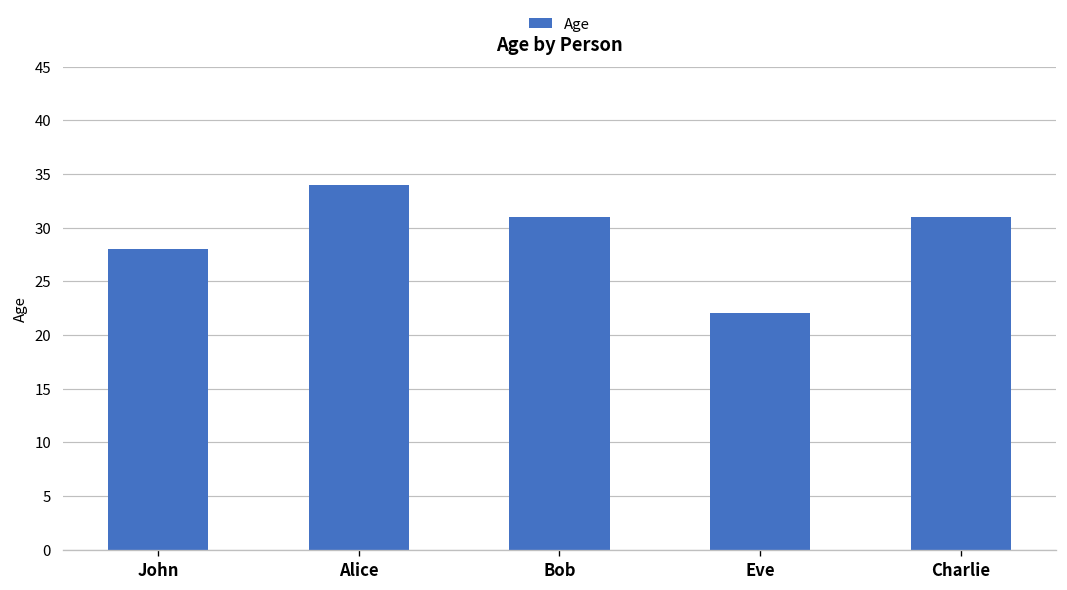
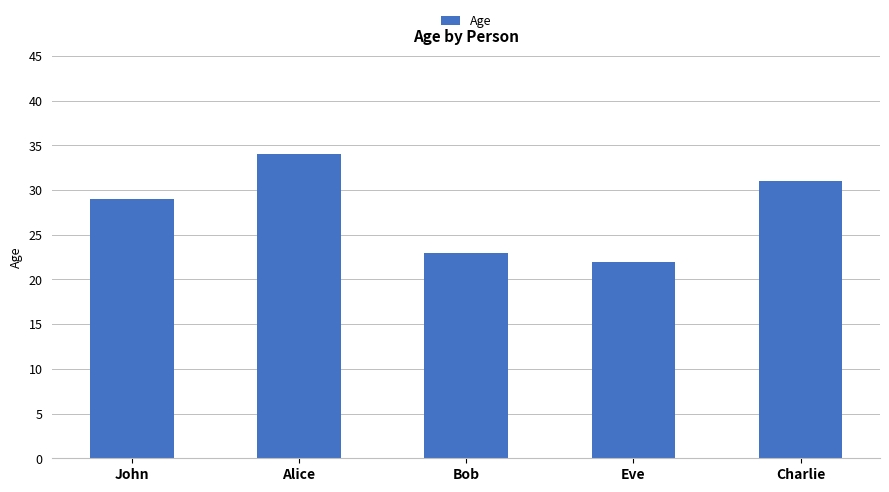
John: 28 -> 29
Bob: 31 -> 23
